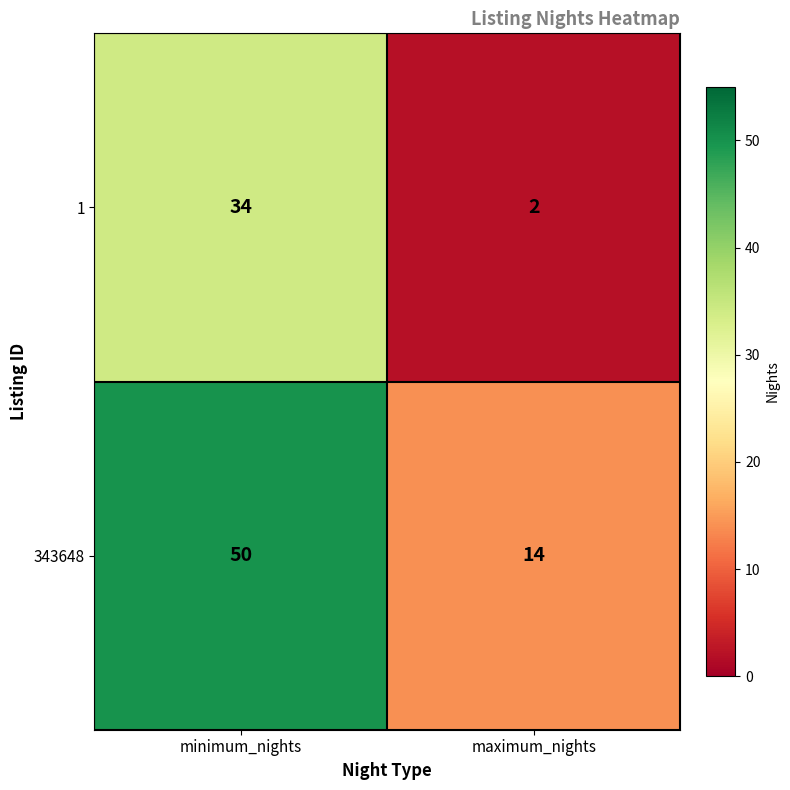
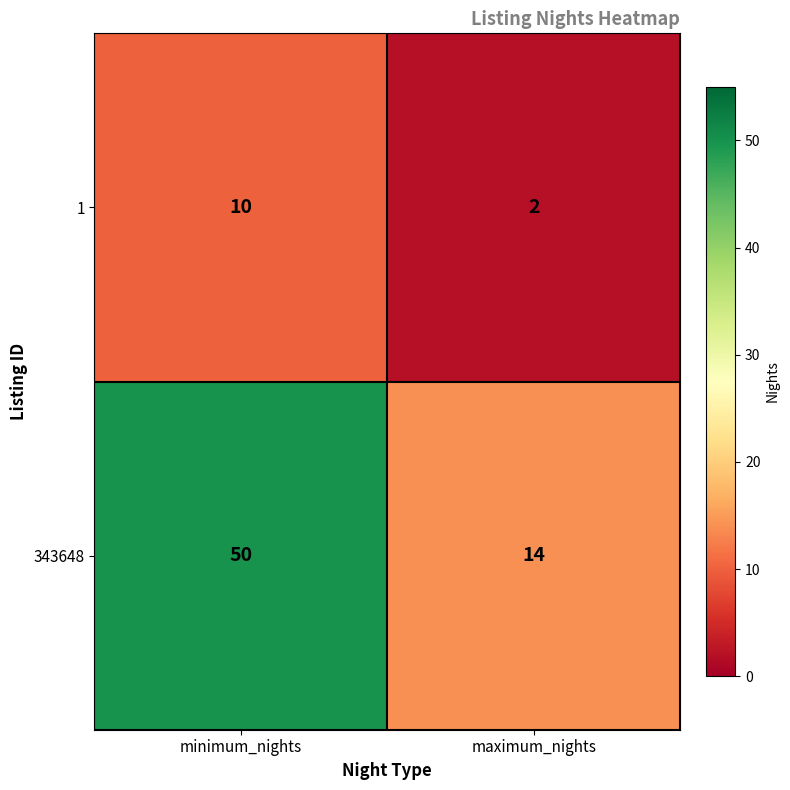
1, minimum_nights: 34 -> 10
